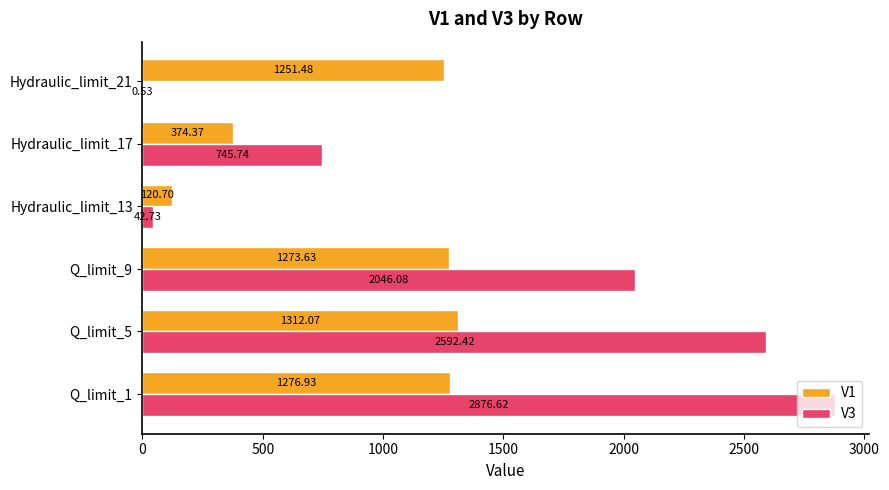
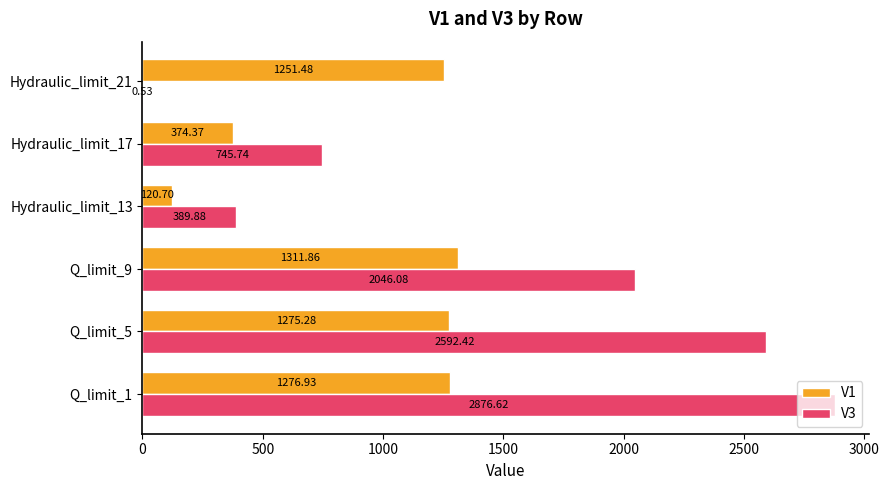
V3, Hydraulic_limit_13: 42.73 -> 389.88
V1, Q_limit_9: 1273.63 -> 1311.86
V1, Q_limit_5: 1312.07 -> 1275.28
